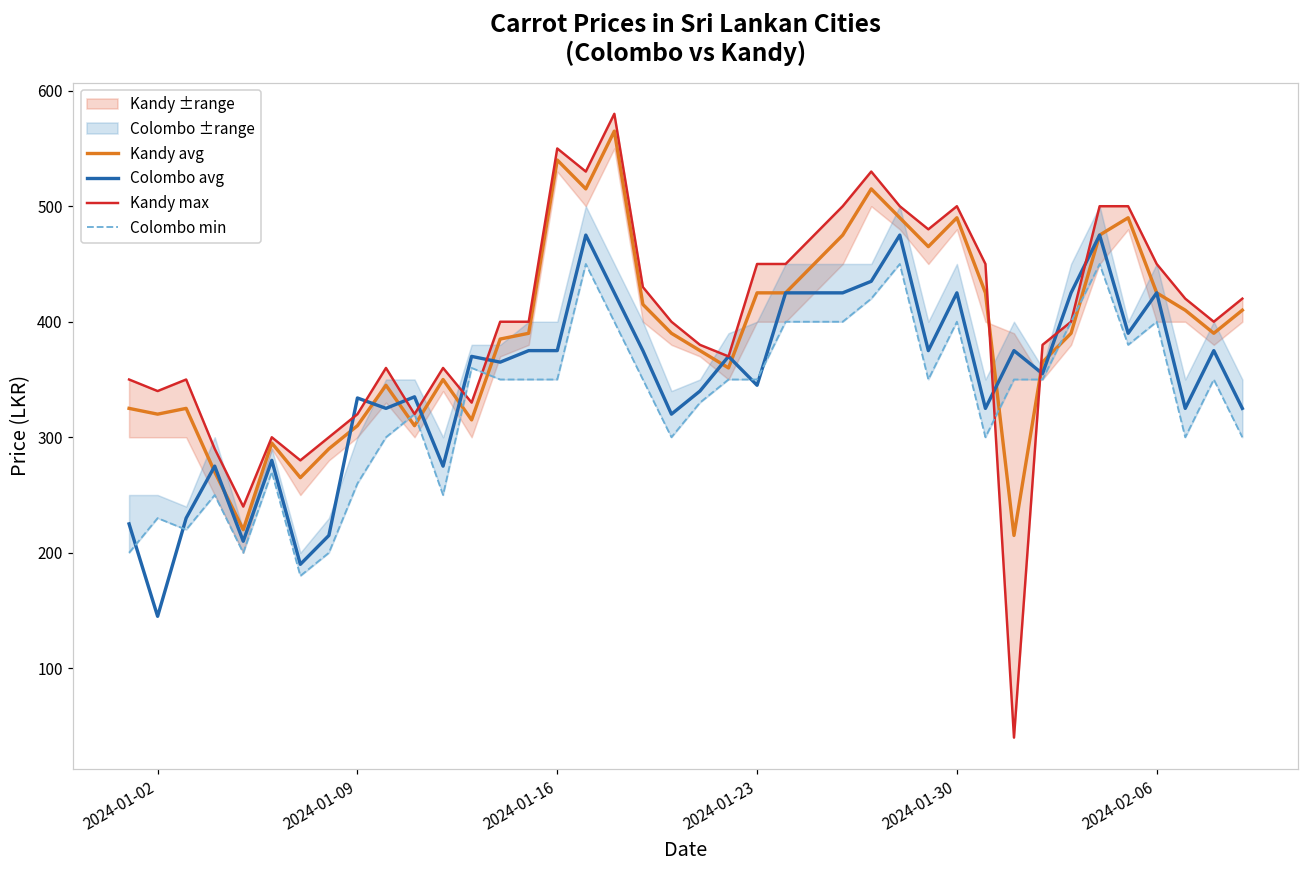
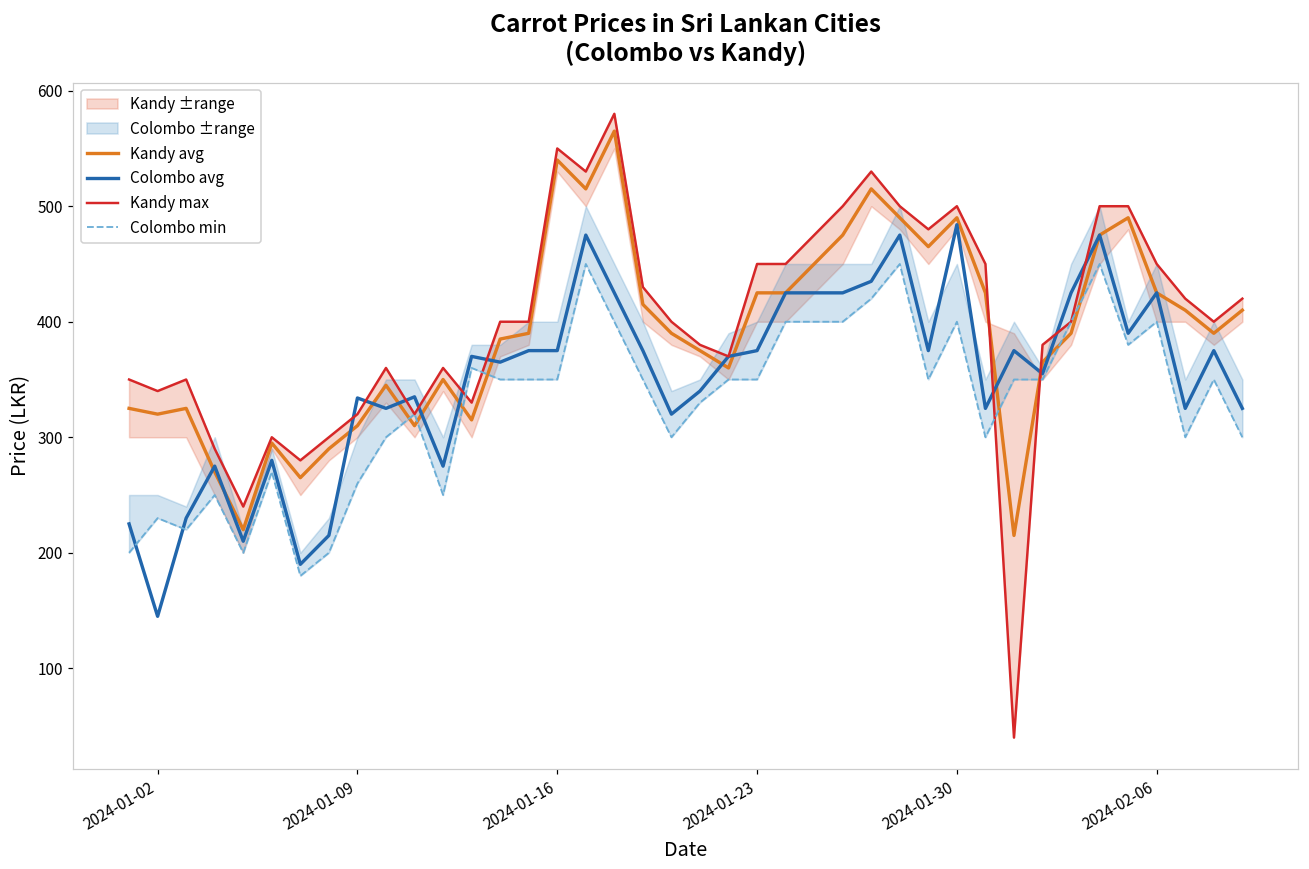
Colombo avg, 2024-01-23: 345 -> 375
Colombo avg, 2024-01-30: 425 -> 484
